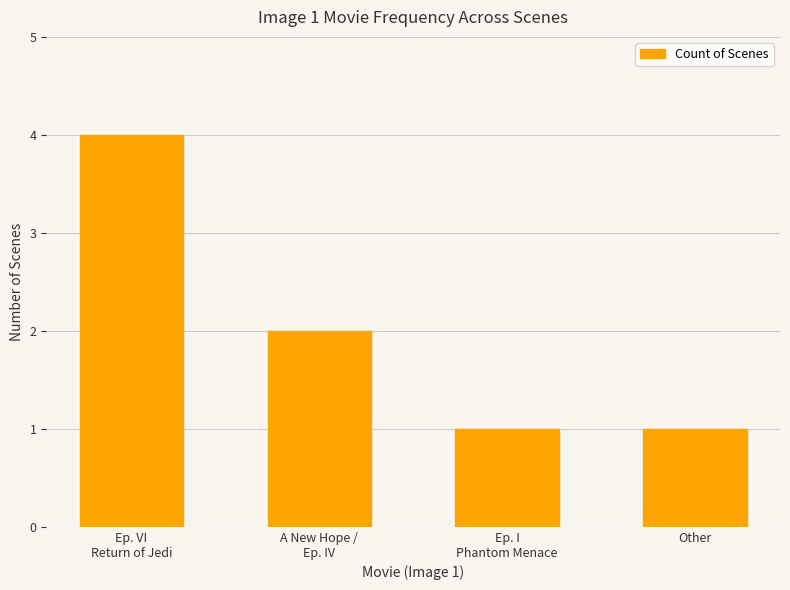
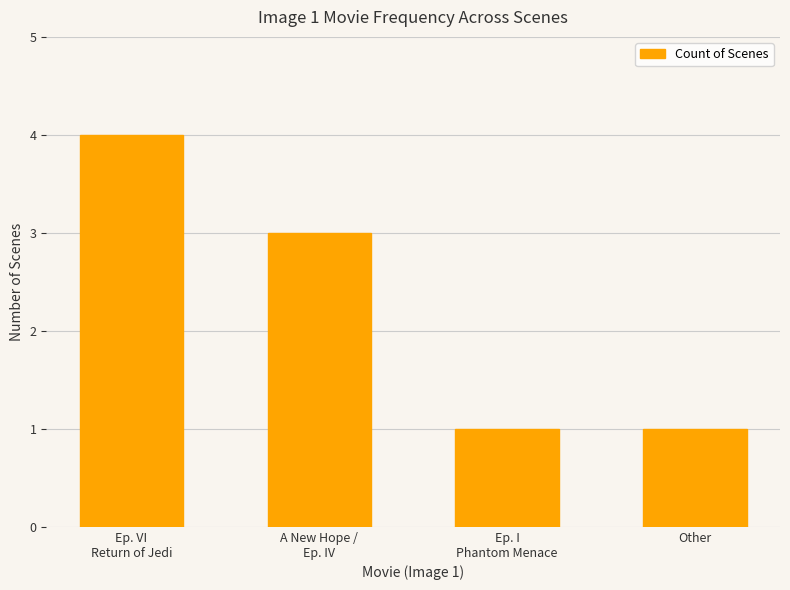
A New Hope / Ep. IV: 2 -> 3
